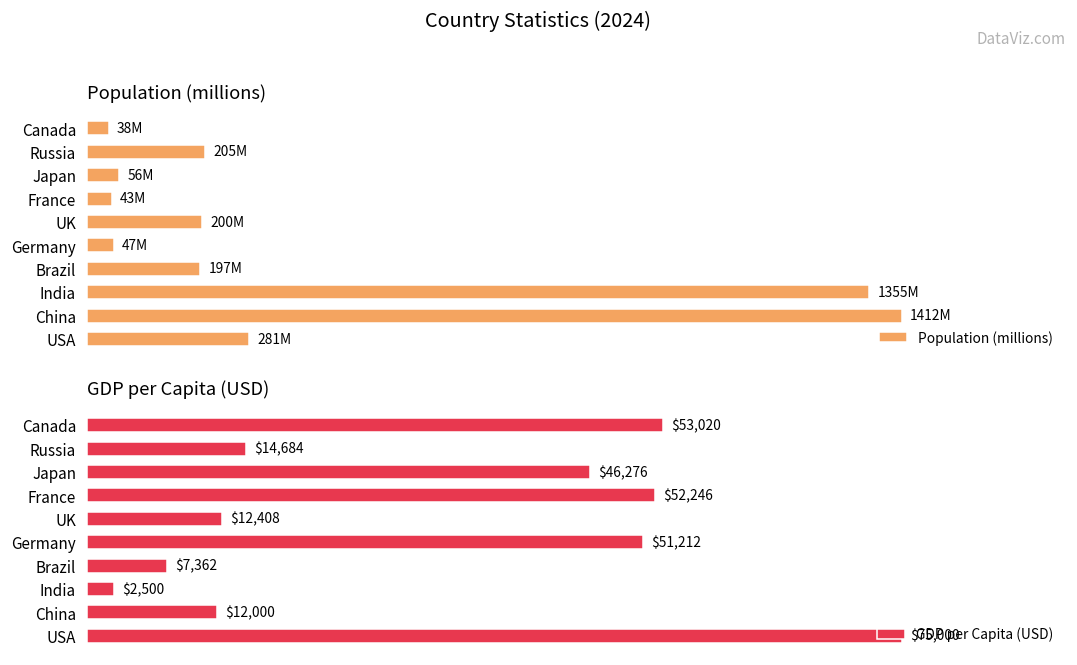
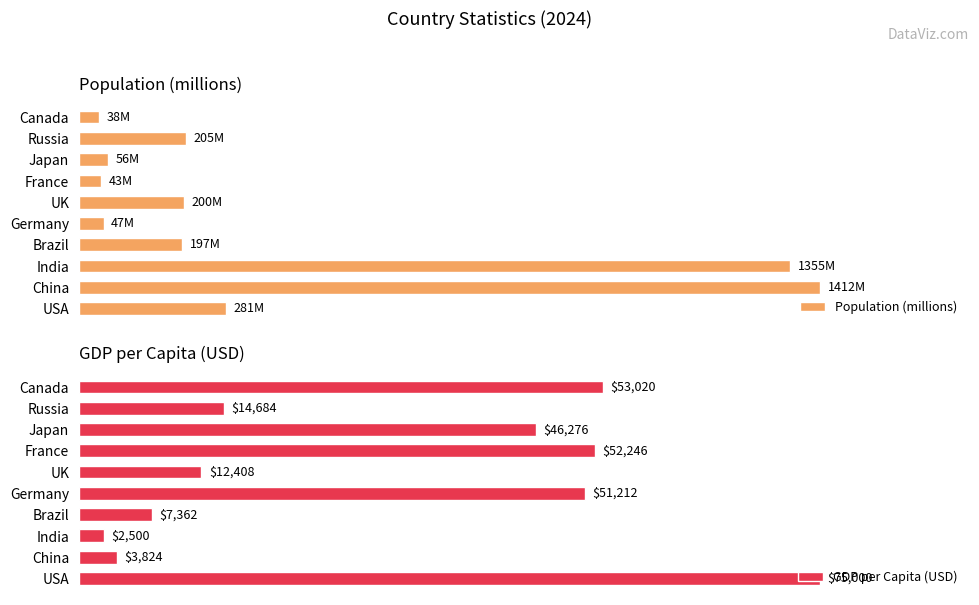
GDP per Capita (USD), China: $12,000 -> $3,824
